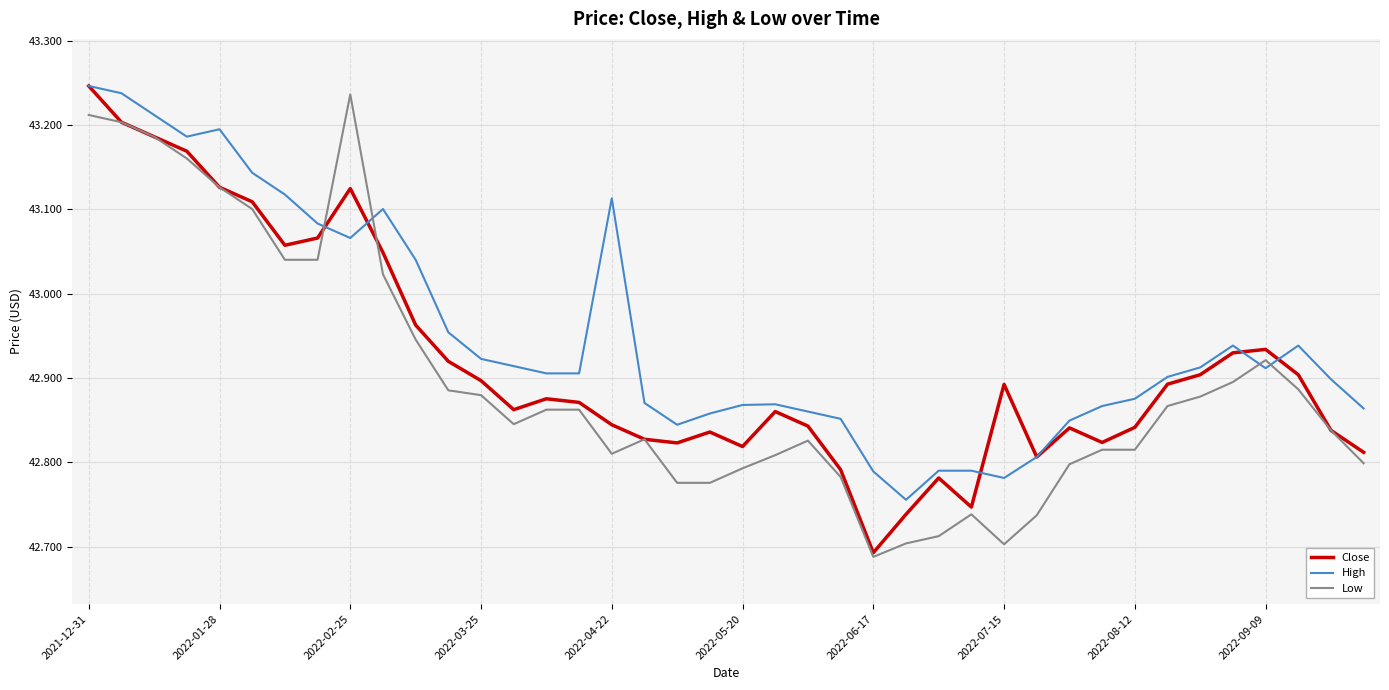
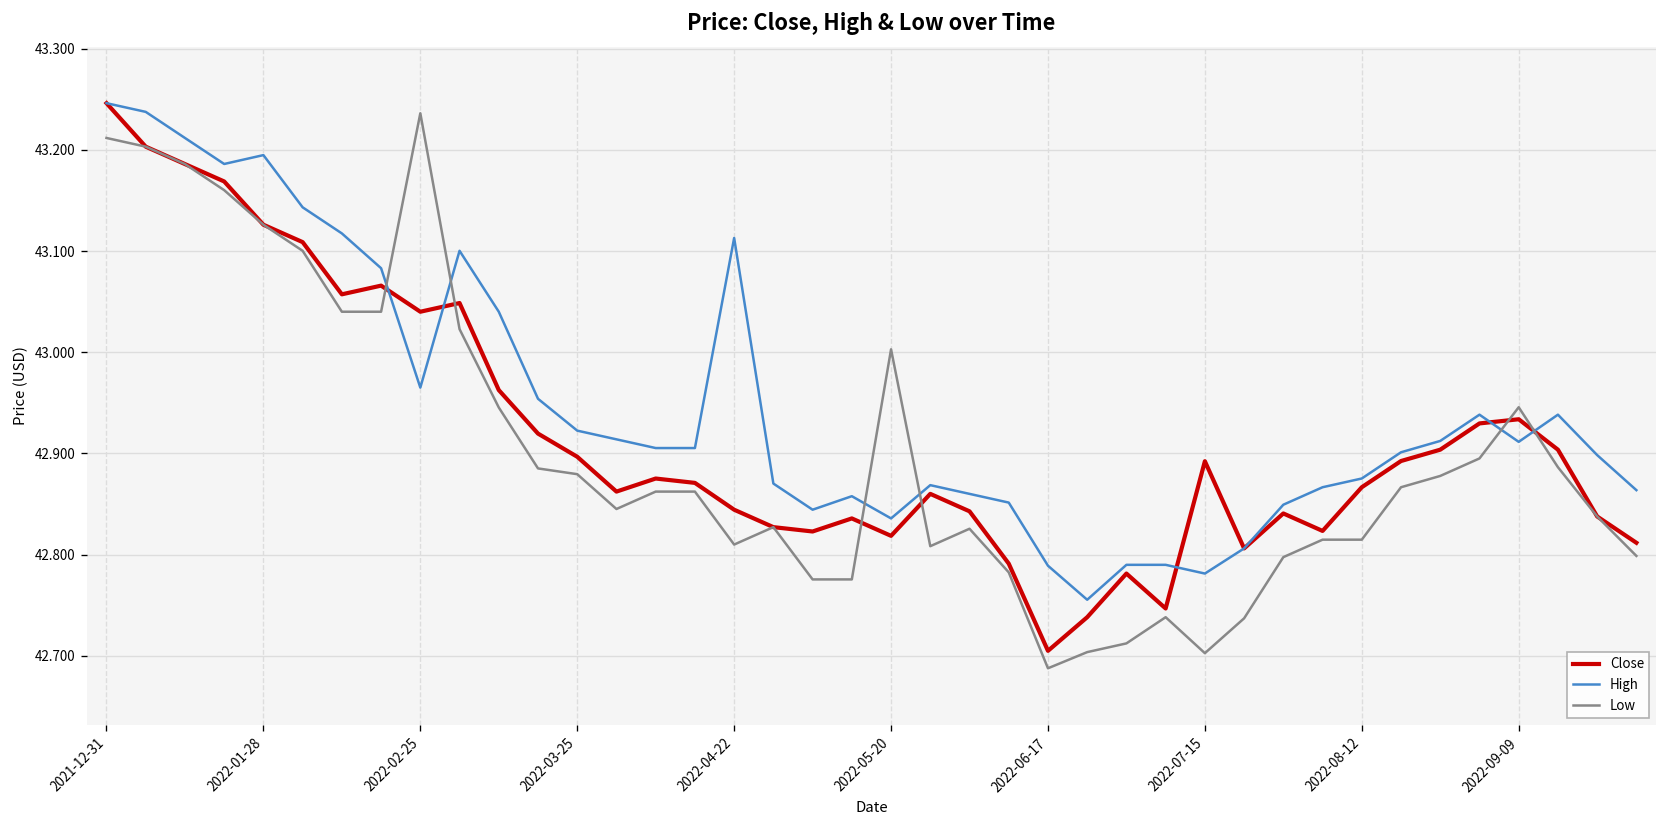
Close, 2022-02-25: 43.12 -> 43.04
High, 2022-02-25: 43.07 -> 42.97
High, 2022-05-20: 42.87 -> 42.84
Low, 2022-05-20: 42.79 -> 43.00
Close, 2022-06-17: 42.69 -> 42.70
Close, 2022-08-12: 42.84 -> 42.87
Low, 2022-09-09: 42.92 -> 42.95
